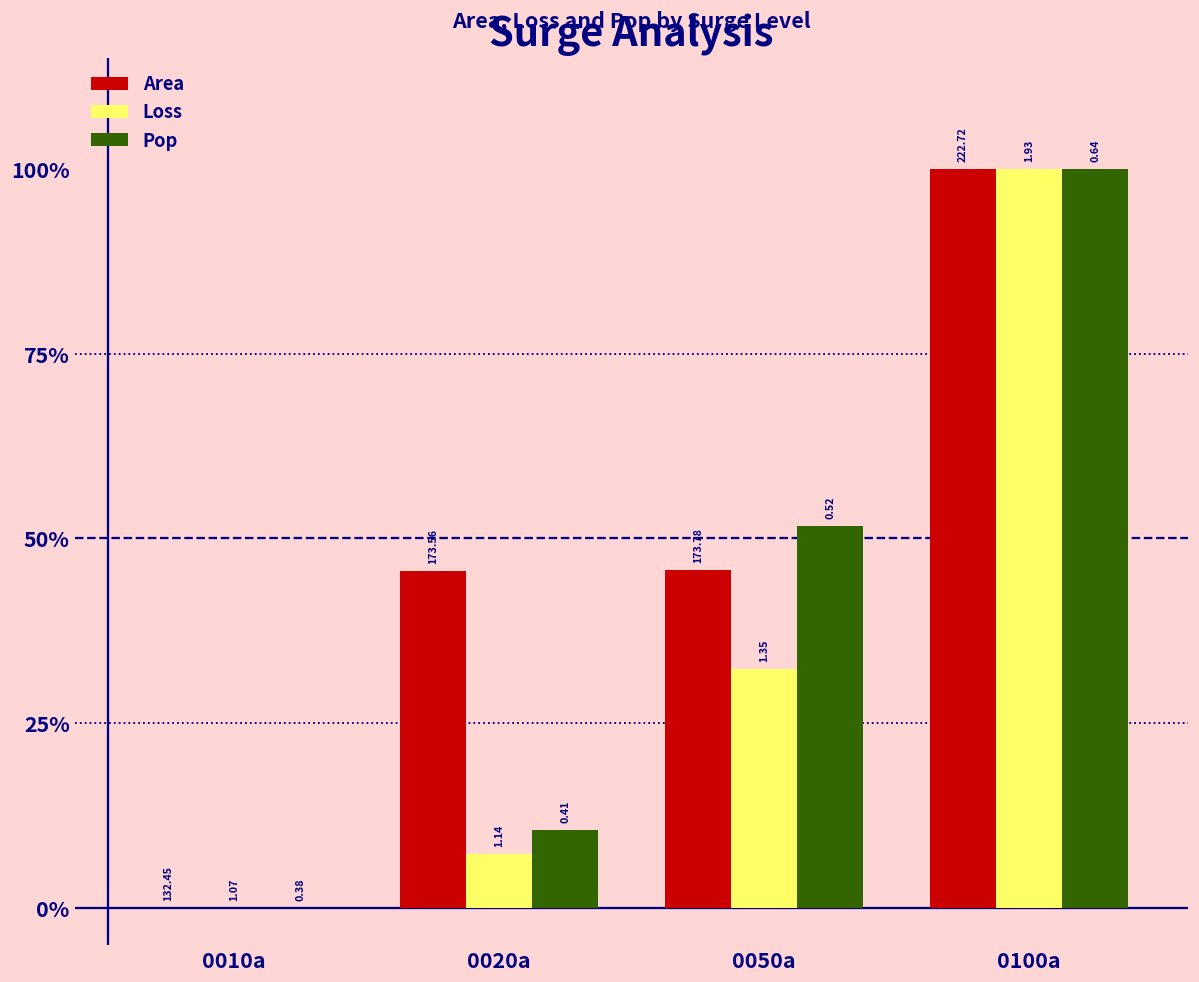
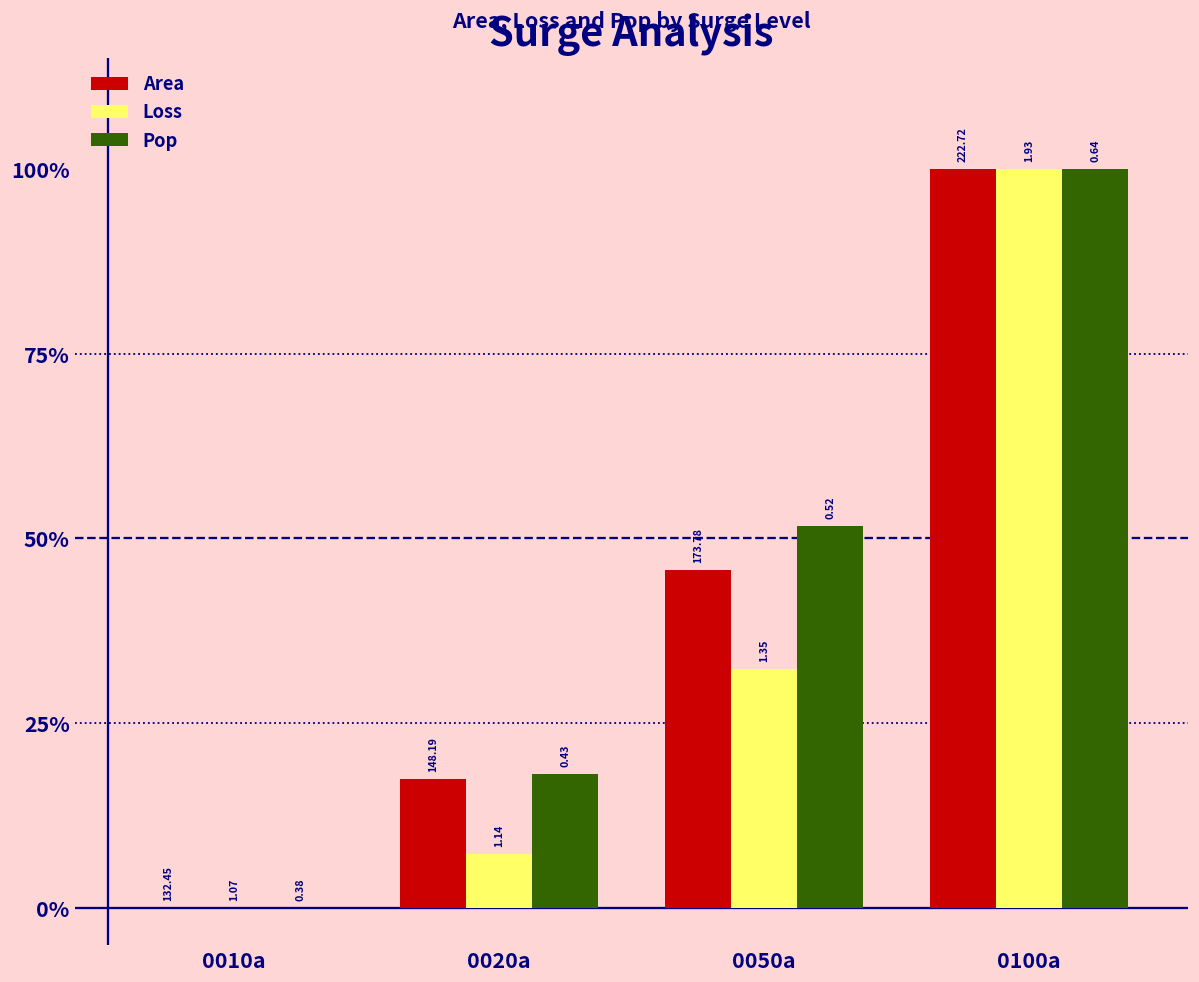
Area, 0020a: 173.56 -> 148.19
Pop, 0020a: 0.41 -> 0.43
